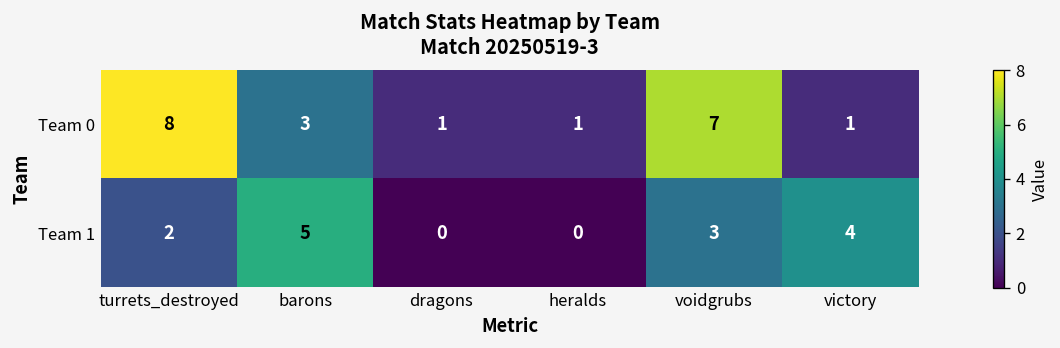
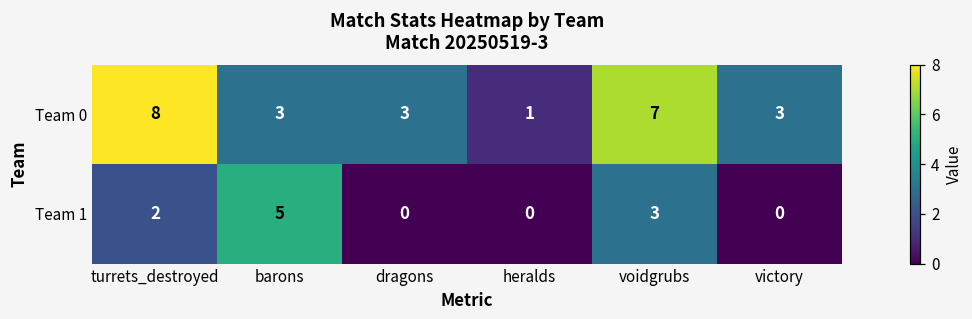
Team 0, dragons: 1 -> 3
Team 0, victory: 1 -> 3
Team 1, victory: 4 -> 0
